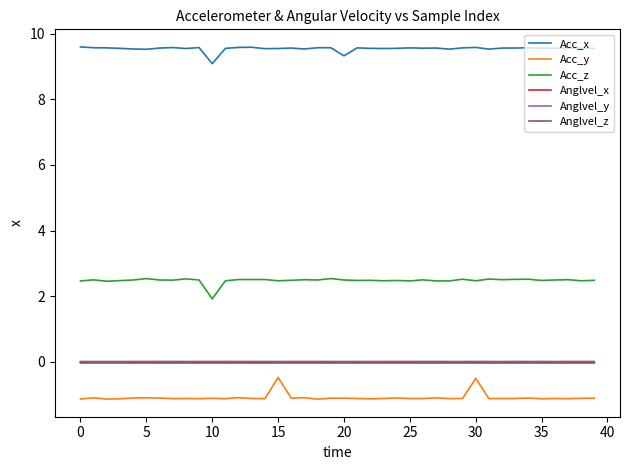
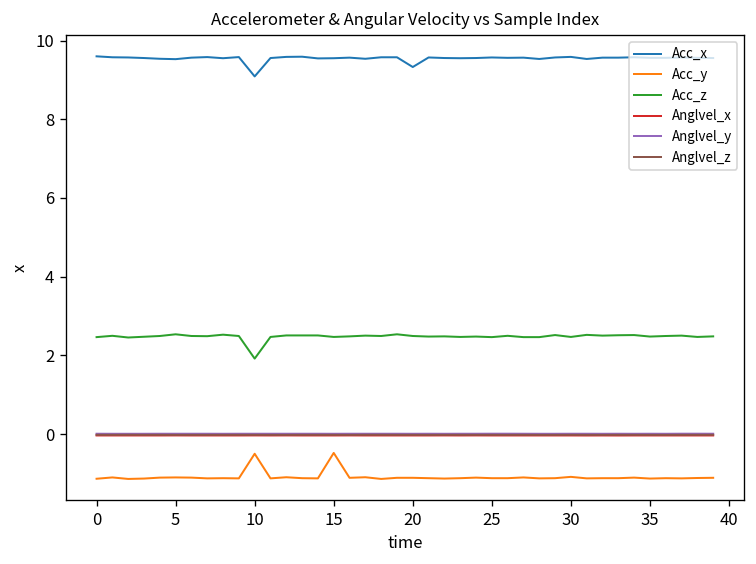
Acc_y, 10: -1.1 -> -0.5
Acc_y, 30: -0.5 -> -1.1
